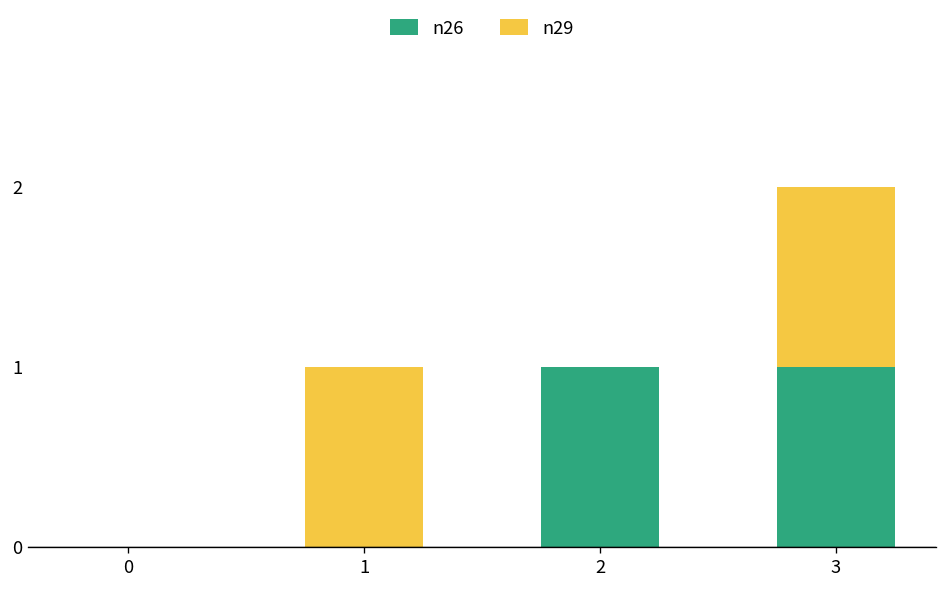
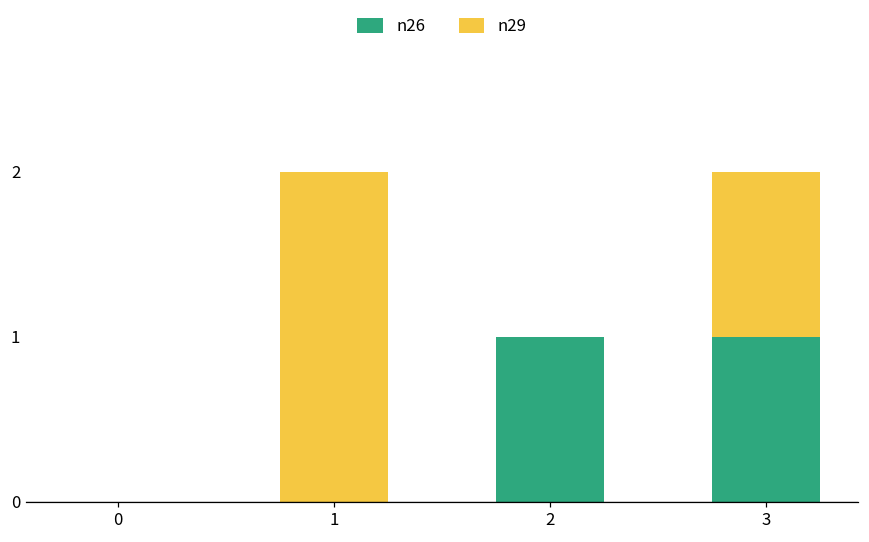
n29, 1: 1 -> 2
